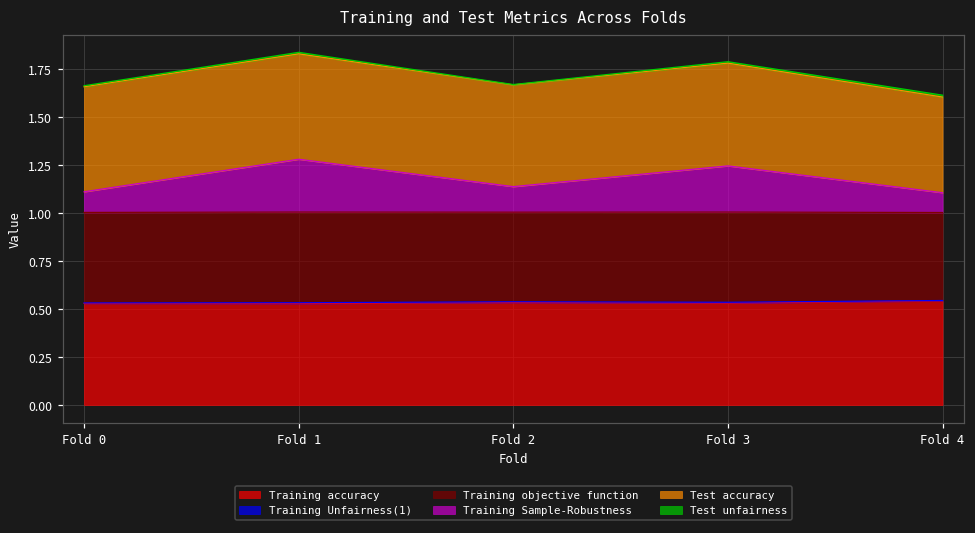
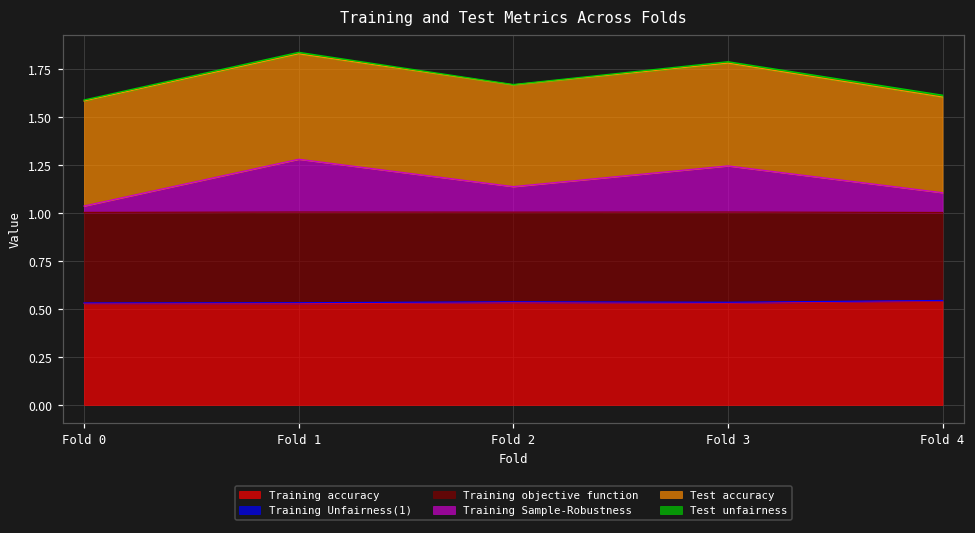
Training Sample-Robustness, Fold 0: 0.11 -> 0.03
